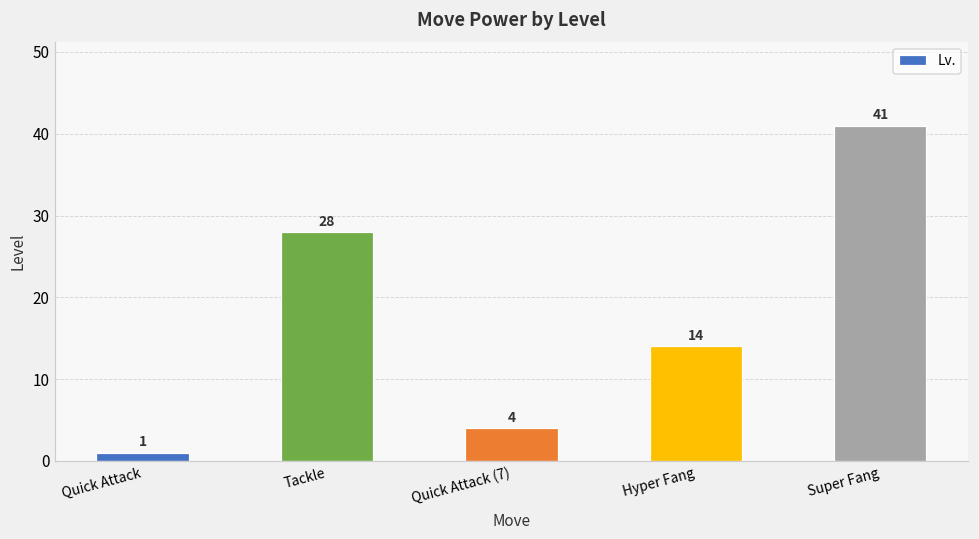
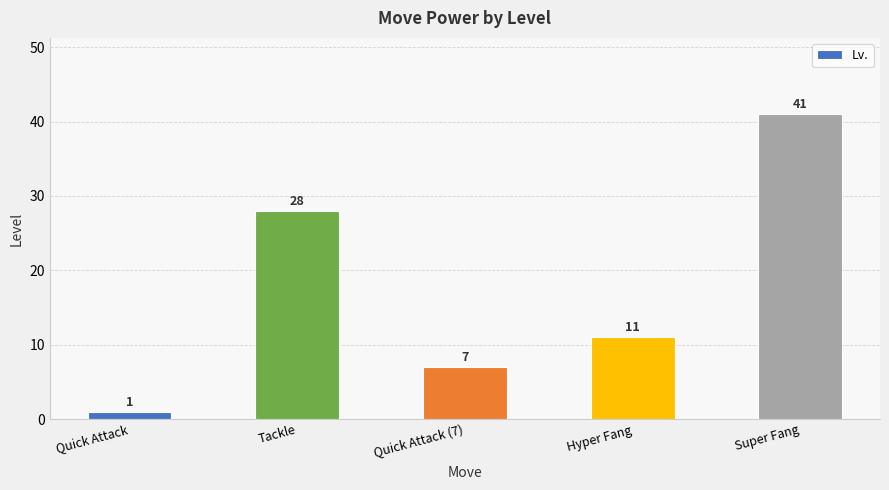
Quick Attack (7): 4 -> 7
Hyper Fang: 14 -> 11
